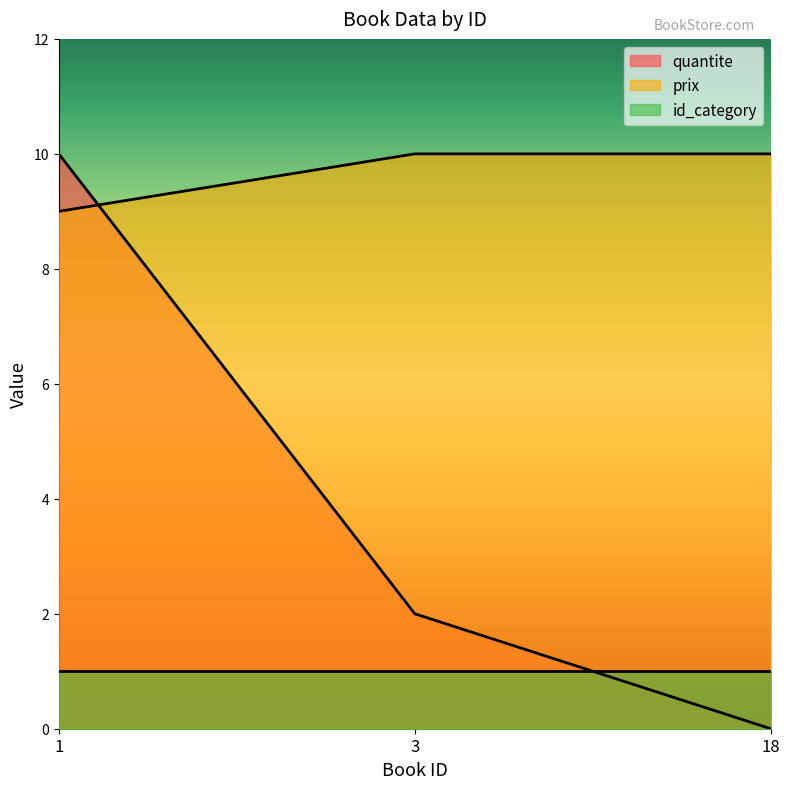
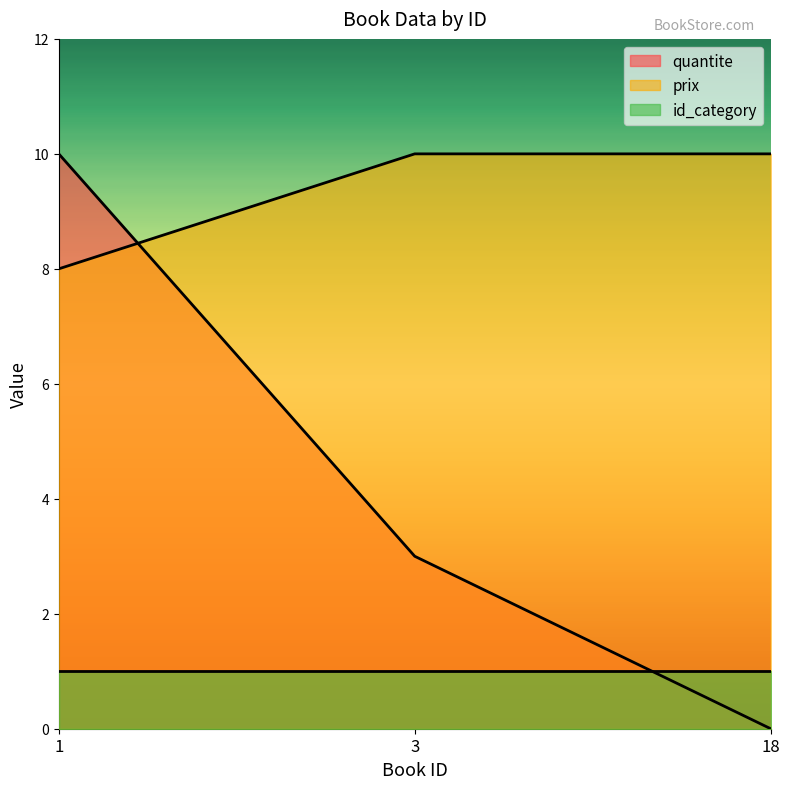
prix, 1: 9 -> 8
quantite, 3: 2 -> 3
